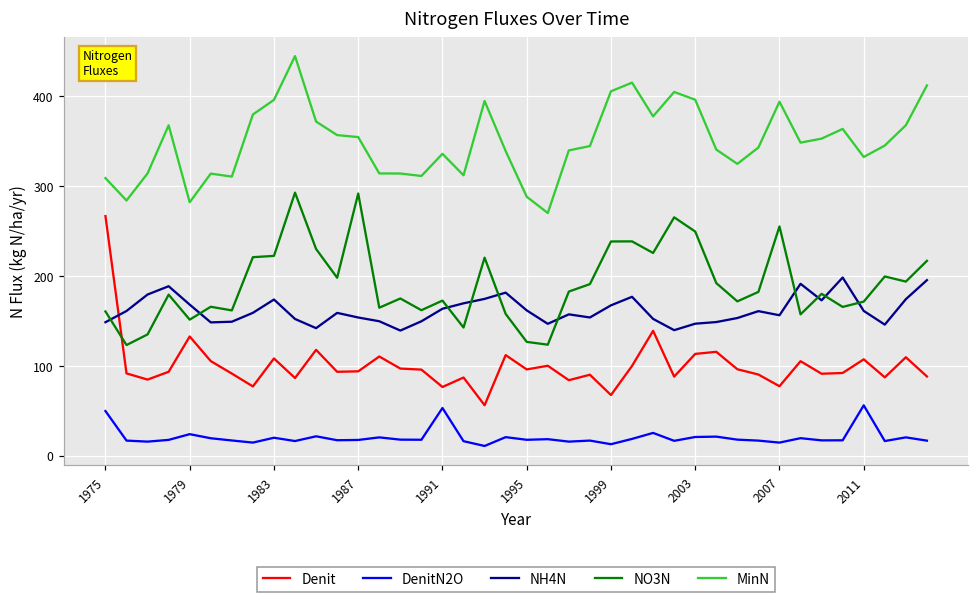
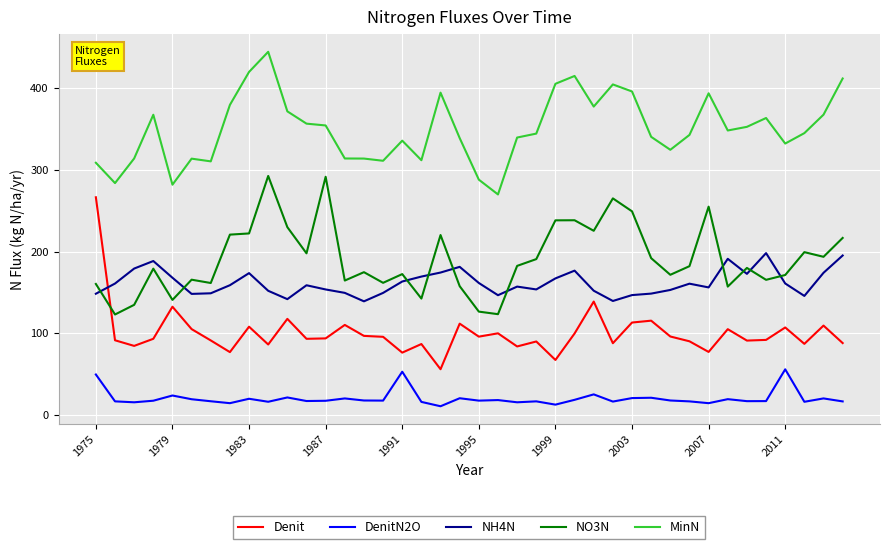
NO3N, 1979: 150 -> 140
MinN, 1983: 400 -> 420
